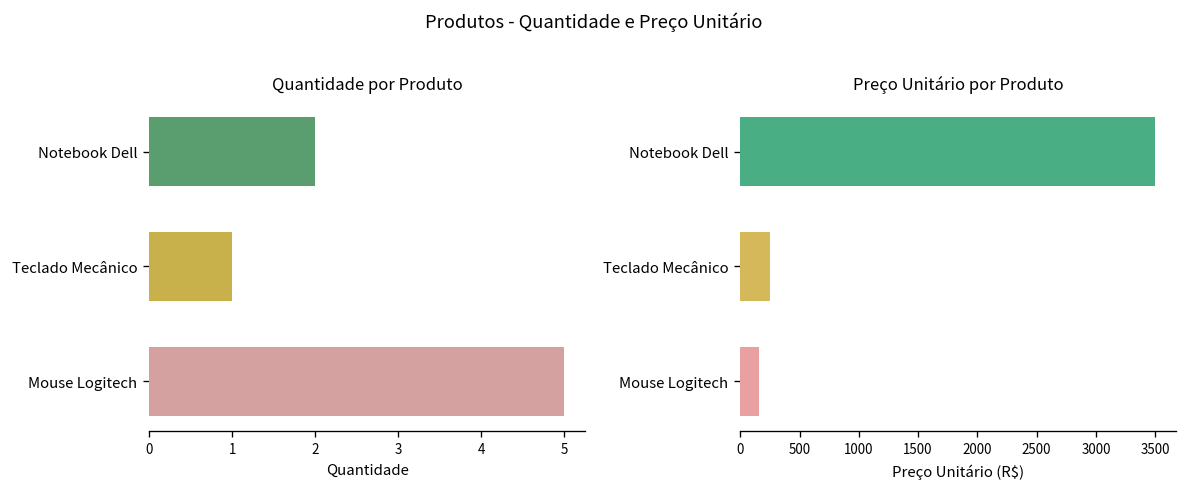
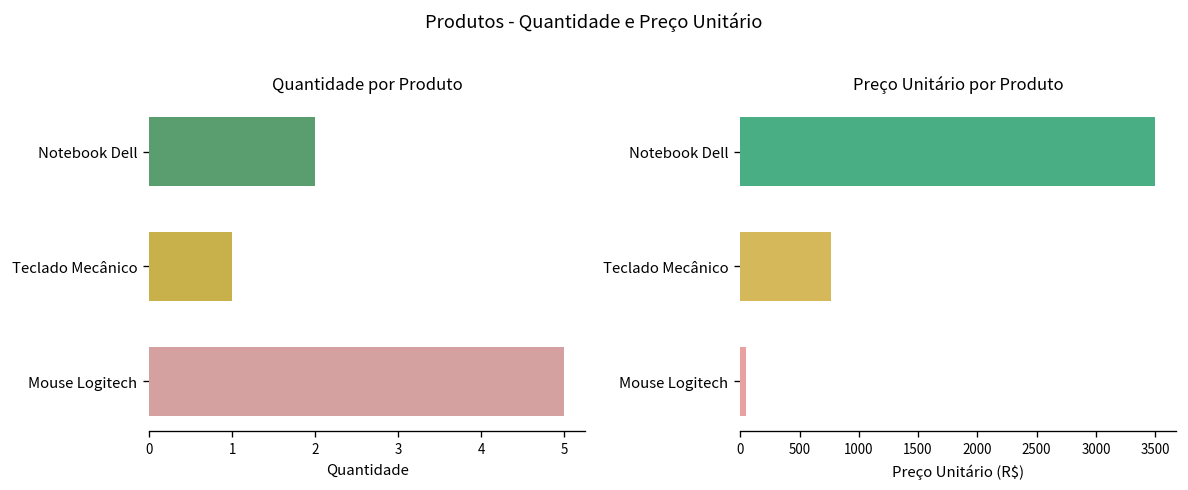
Preço Unitário por Produto, Teclado Mecânico: 300 -> 800
Preço Unitário por Produto, Mouse Logitech: 200 -> 0
